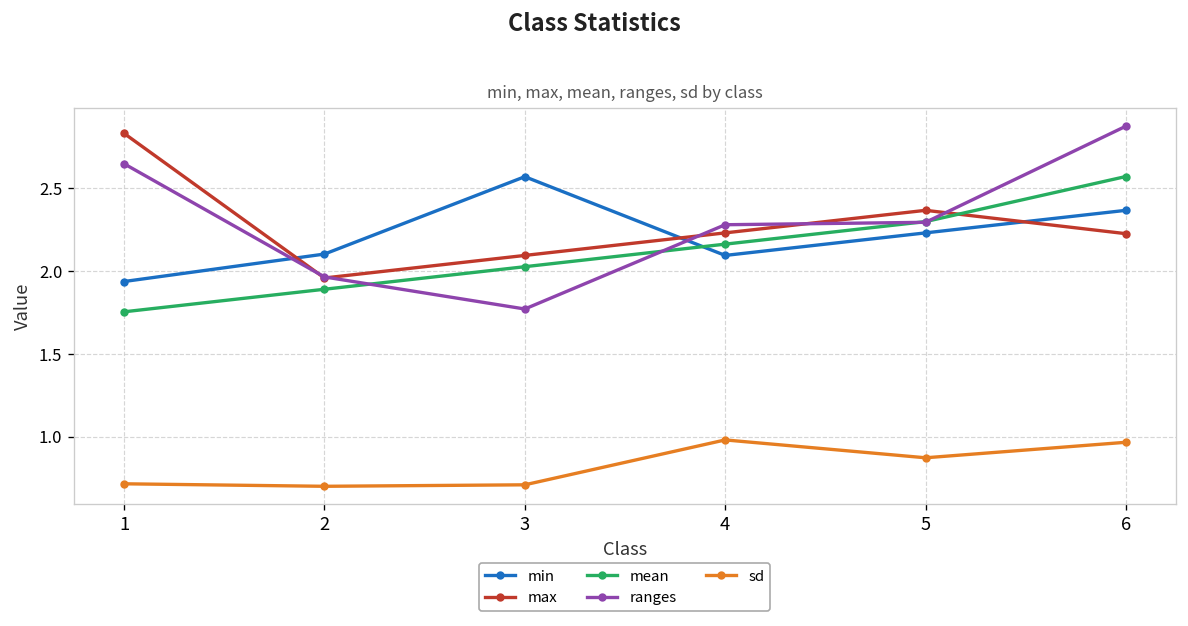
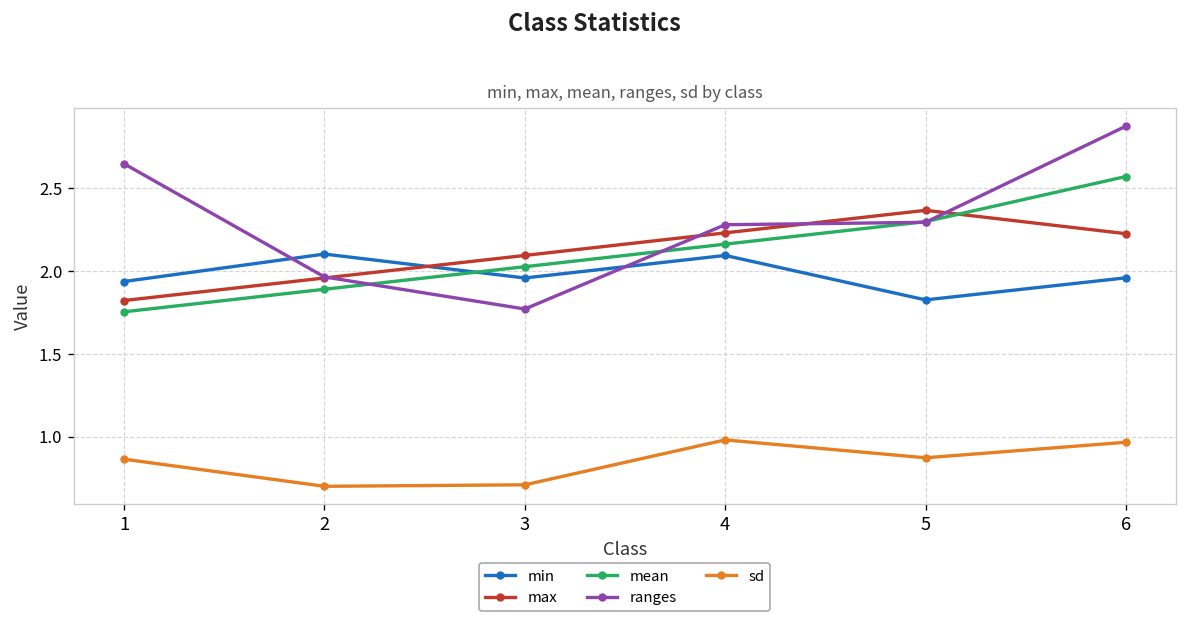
max, 1: 2.83 -> 1.82
sd, 1: 0.72 -> 0.86
min, 3: 2.57 -> 1.96
min, 5: 2.23 -> 1.82
min, 6: 2.36 -> 1.96
